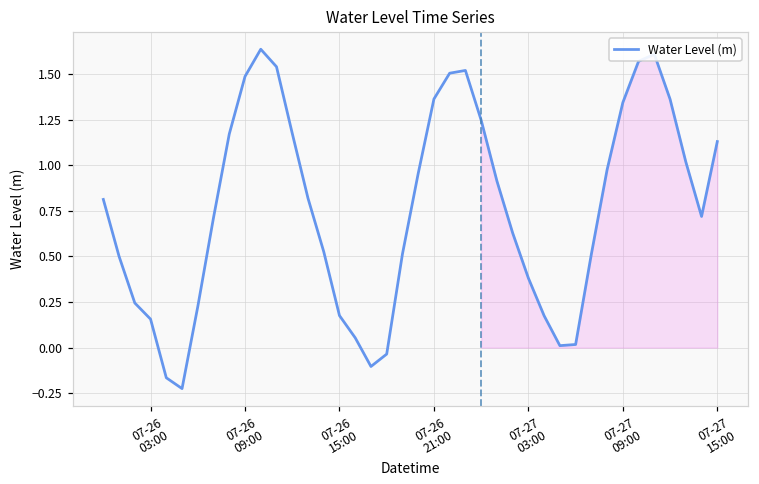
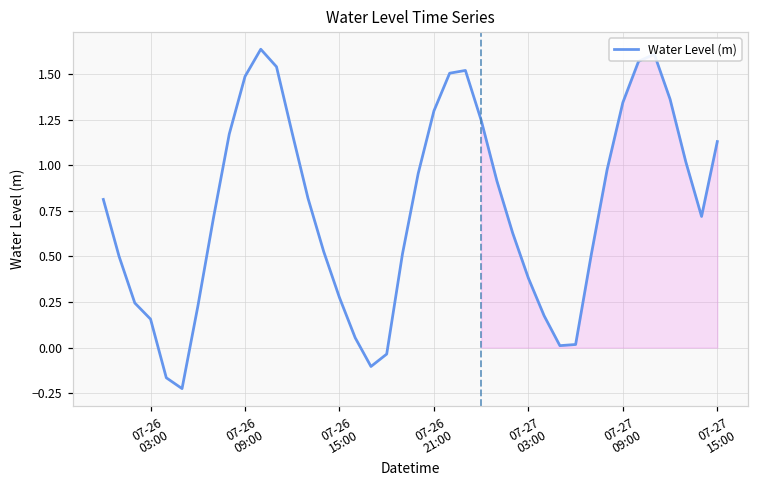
Water Level (m), 07-26 15:00: 0.18 -> 0.27
Water Level (m), 07-26 21:00: 1.36 -> 1.30
